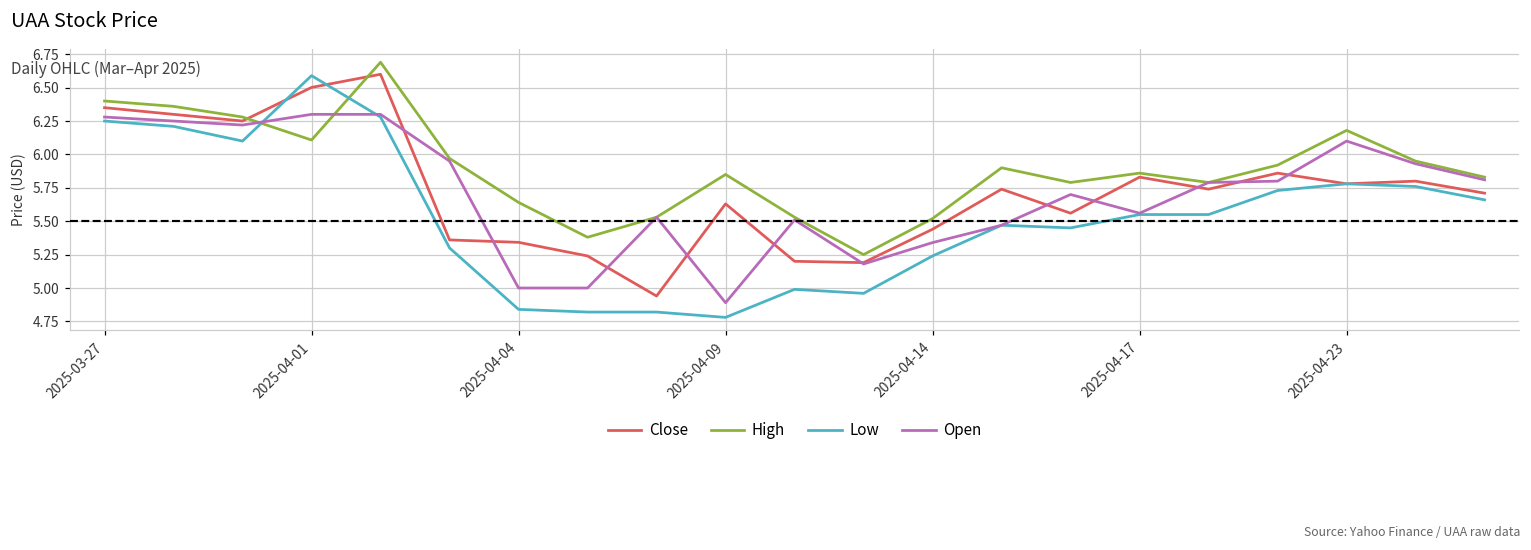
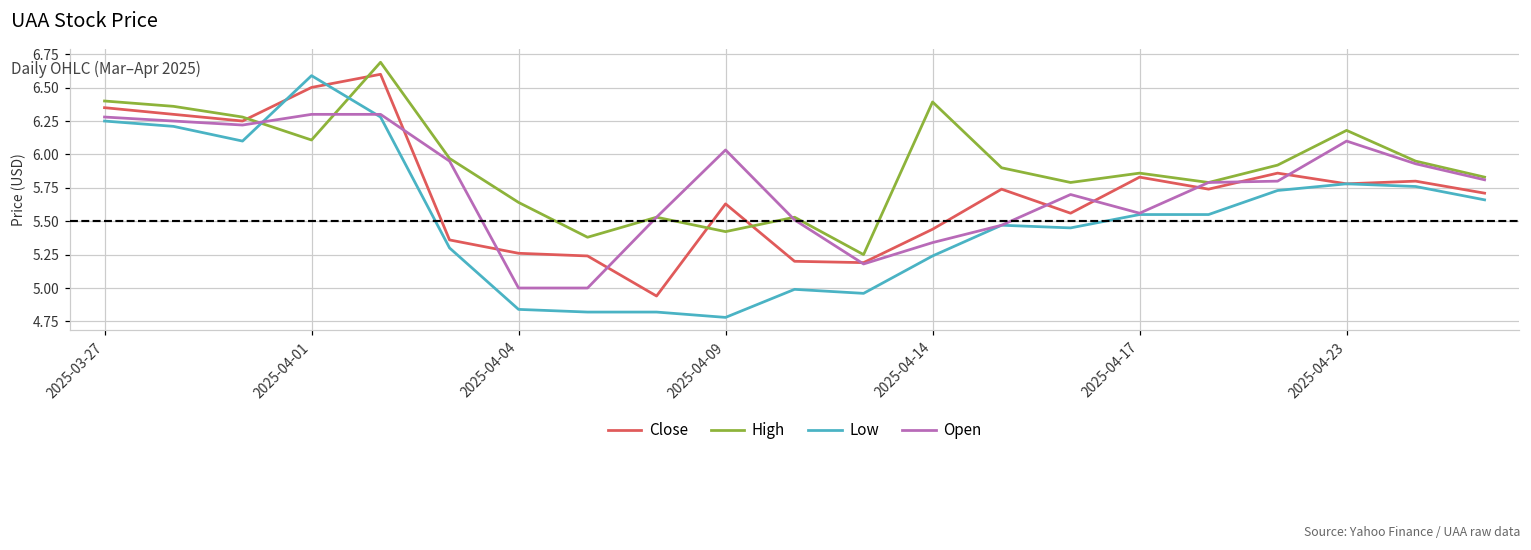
Close, 2025-04-04: 5.34 -> 5.26
High, 2025-04-09: 5.85 -> 5.42
Open, 2025-04-09: 4.89 -> 6.03
High, 2025-04-14: 5.52 -> 6.39
